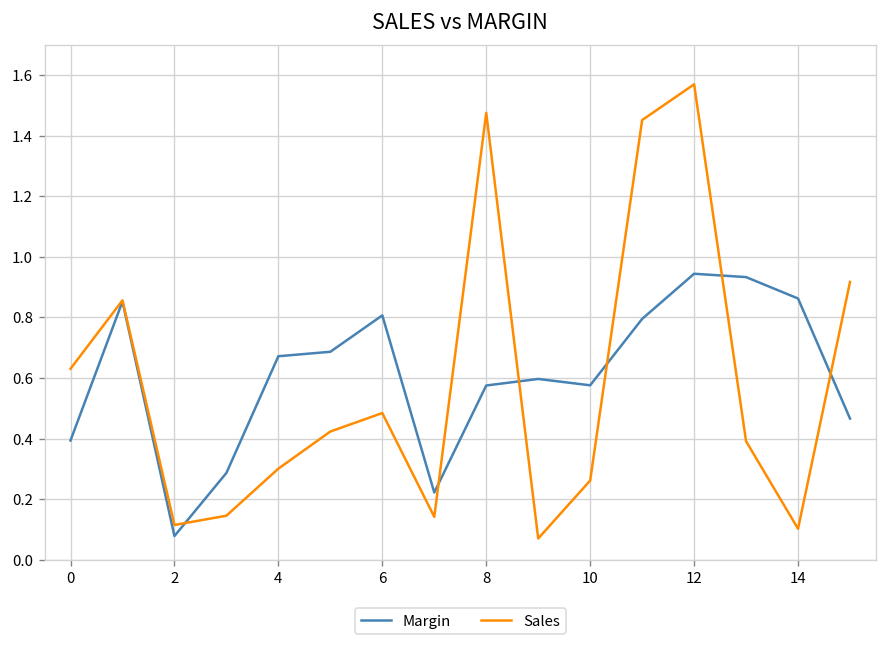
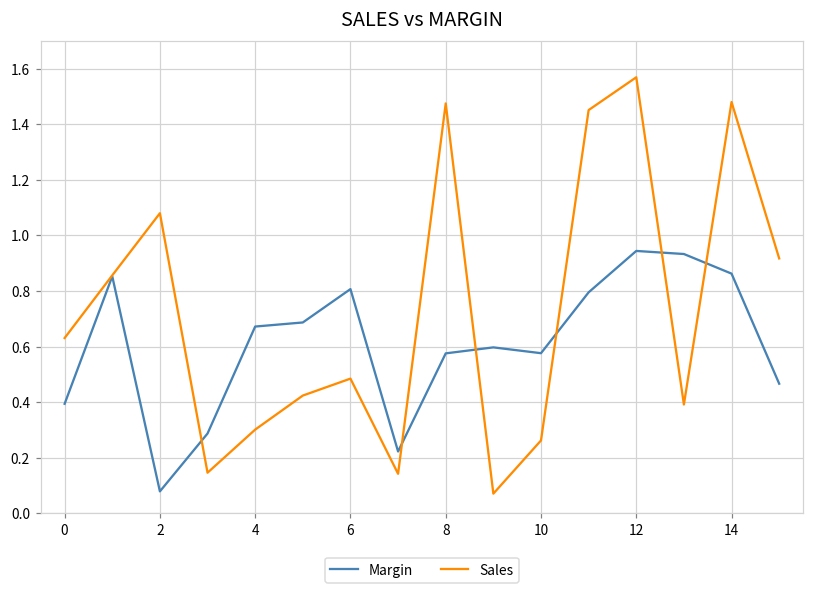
Sales, 2: 0.11 -> 1.08
Sales, 14: 0.10 -> 1.48
